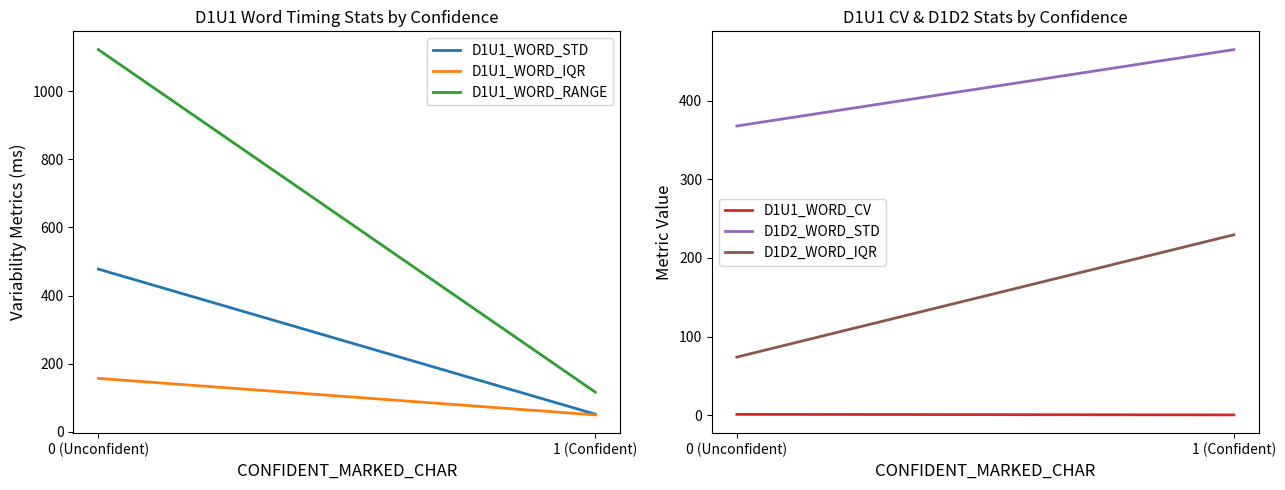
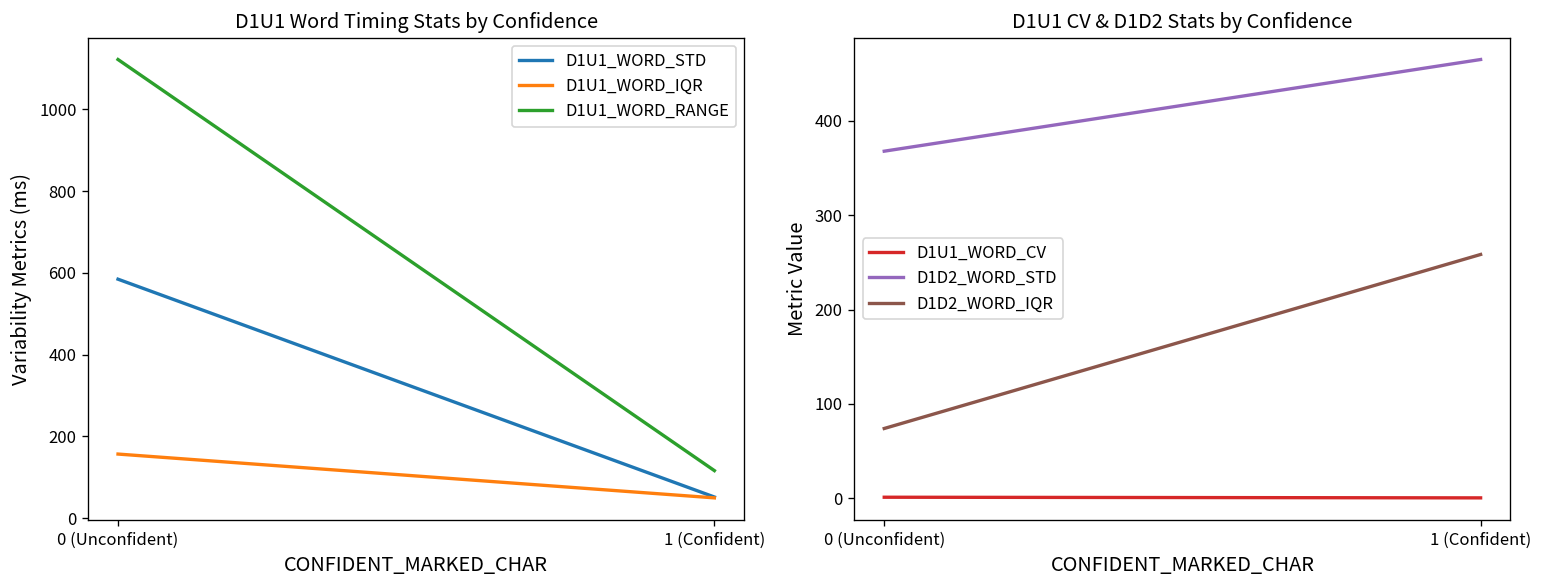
D1U1 Word Timing Stats by Confidence, D1U1_WORD_STD, 0 (Unconfident): 480 -> 580
D1U1 CV & D1D2 Stats by Confidence, D1D2_WORD_IQR, 1 (Confident): 230 -> 260
